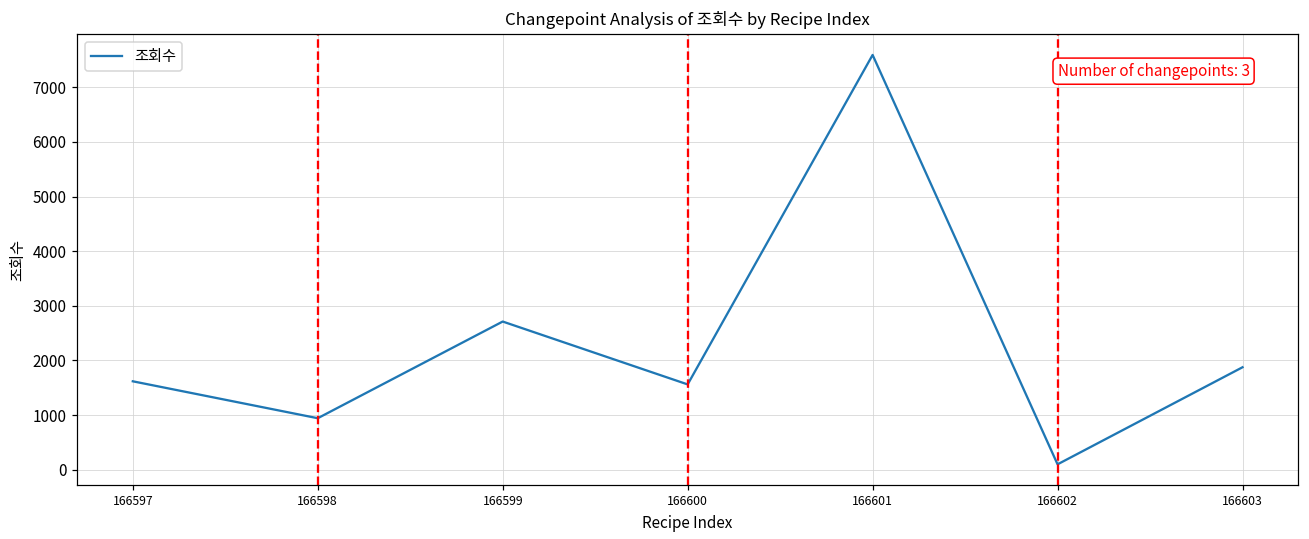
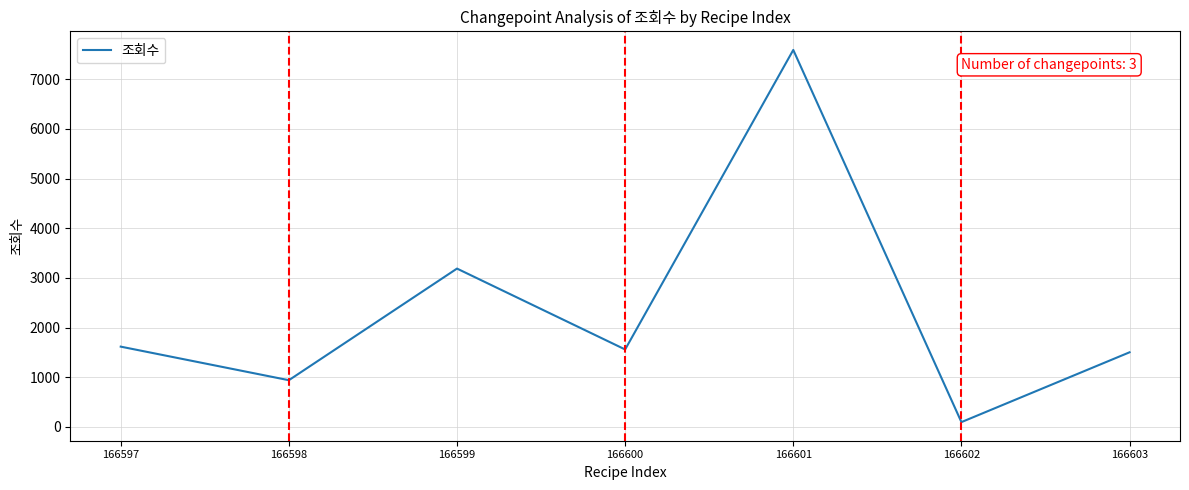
166599: 2700 -> 3200
166603: 1900 -> 1500
